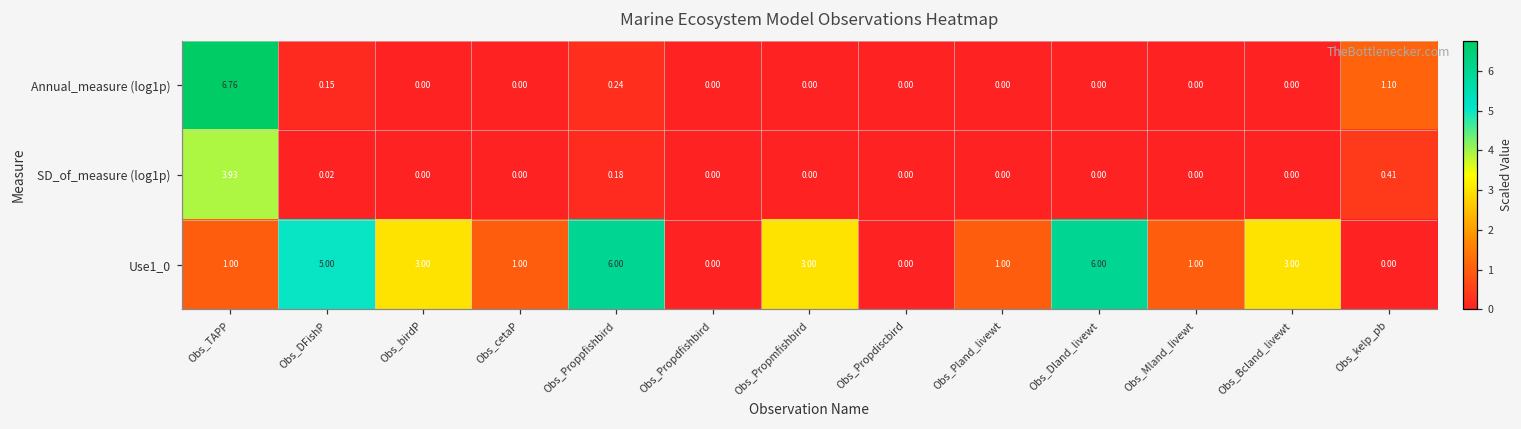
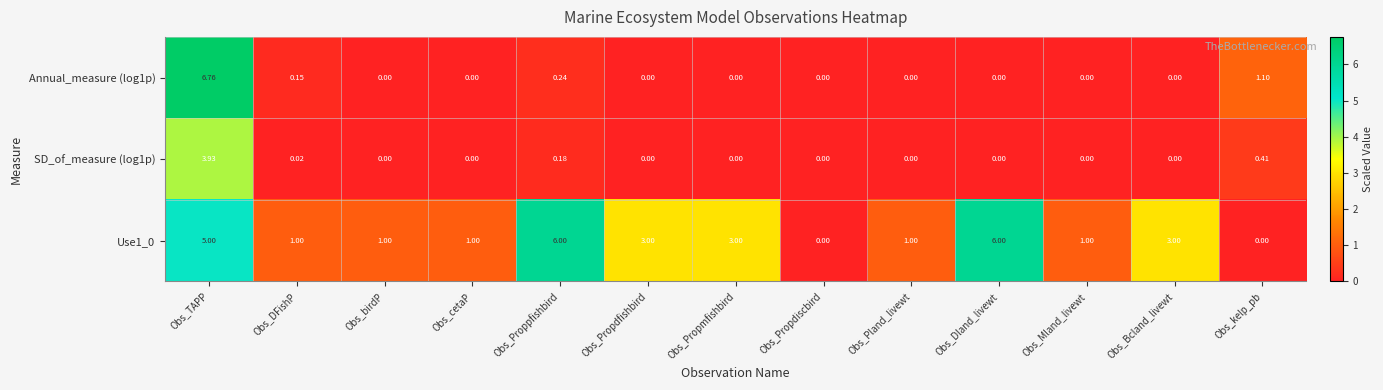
Use1_0, Obs_TAPP: 1.00 -> 5.00
Use1_0, Obs_DFishP: 5.00 -> 1.00
Use1_0, Obs_birdP: 3.00 -> 1.00
Use1_0, Obs_Propdfishbird: 0.00 -> 3.00
